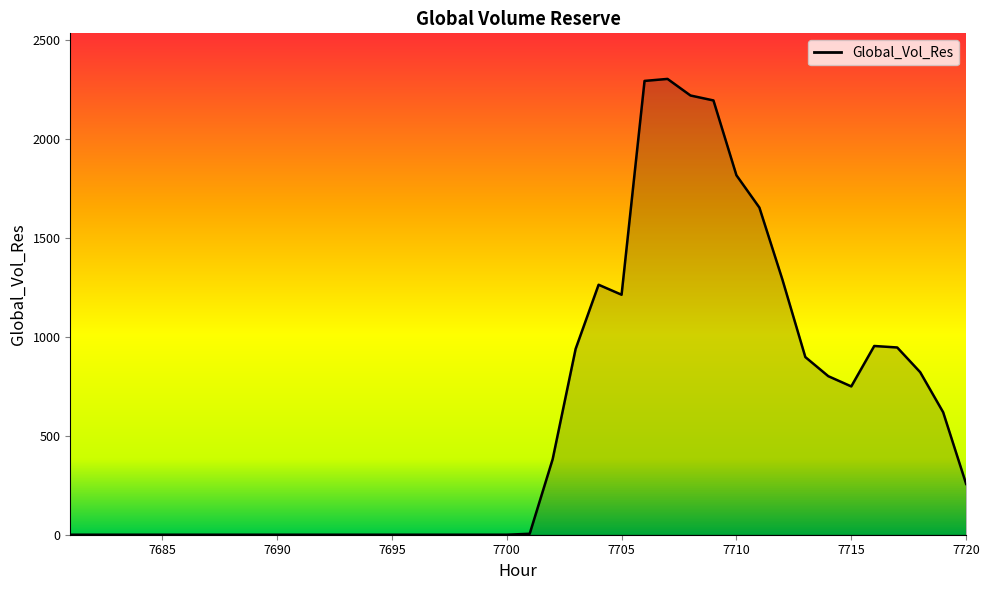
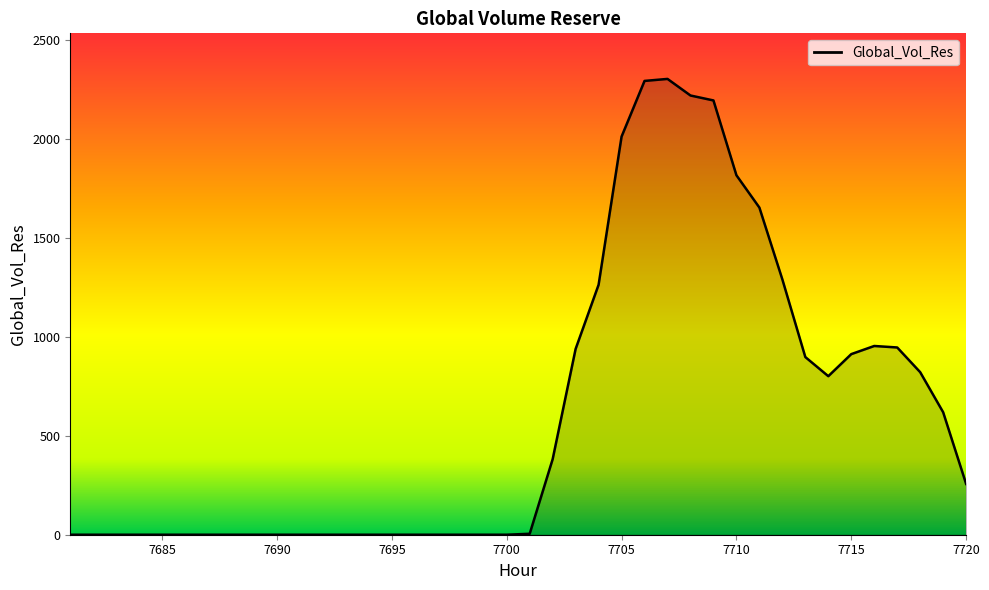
7705: 1210 -> 2010
7715: 750 -> 910
